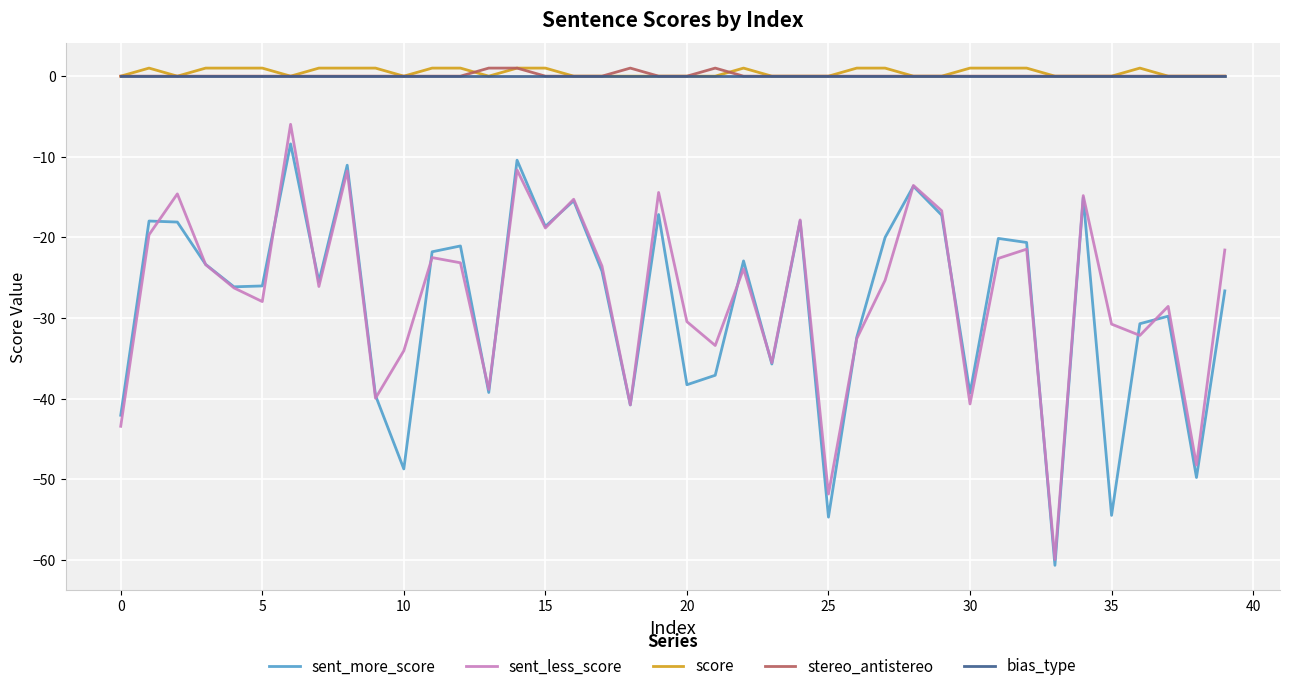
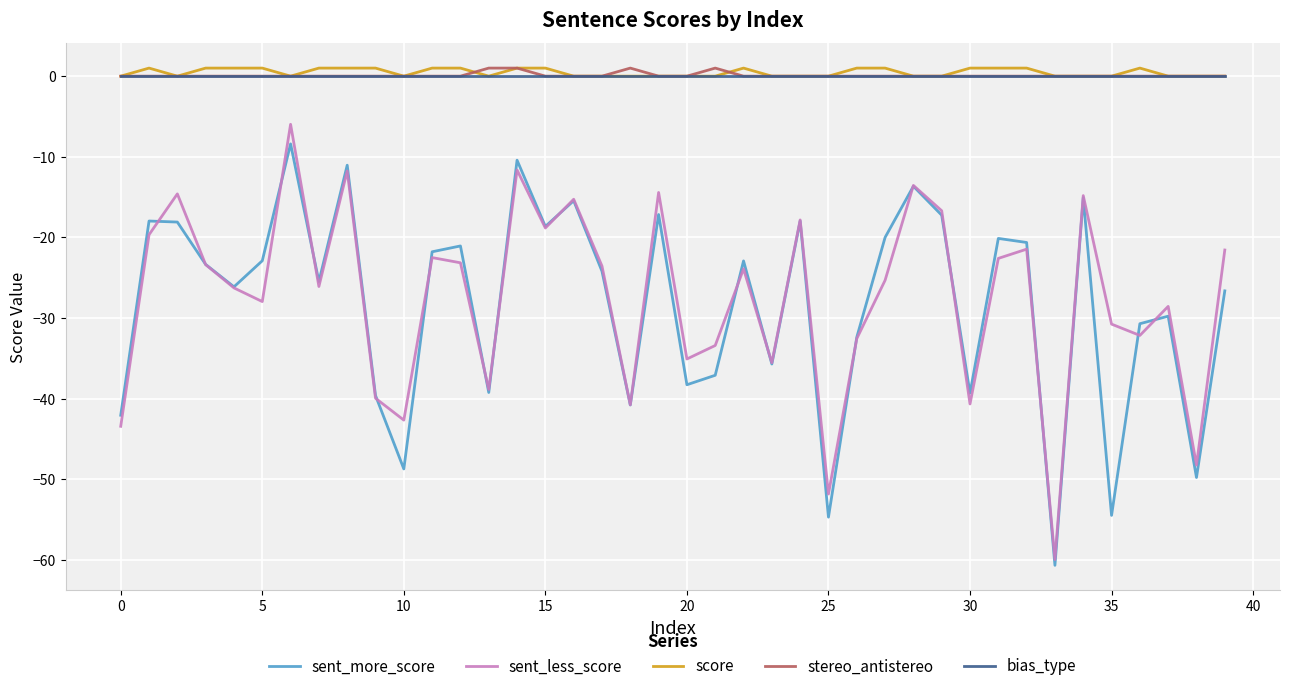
sent_more_score, 5: -26 -> -23
sent_less_score, 10: -34 -> -43
sent_less_score, 20: -30 -> -35
